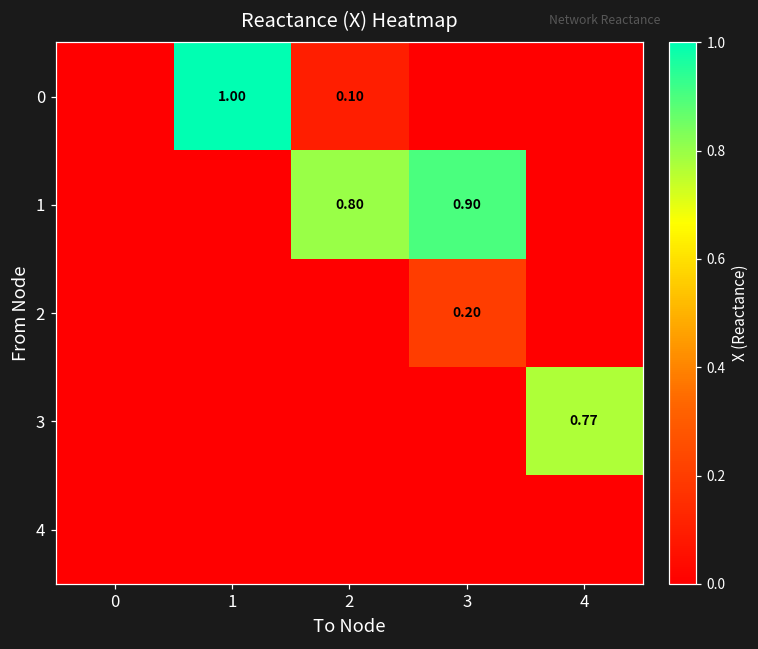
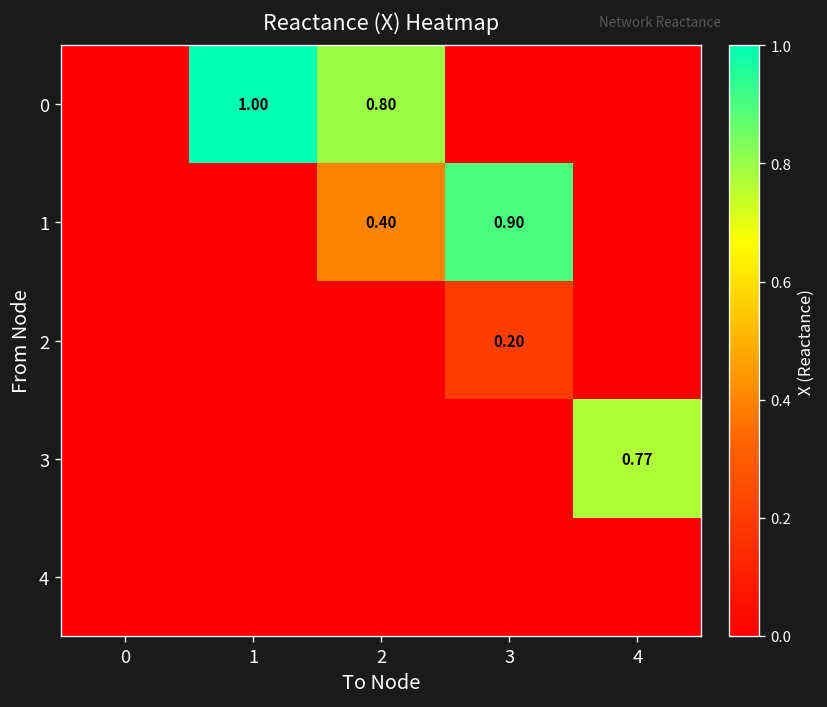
0, 2: 0.10 -> 0.80
1, 2: 0.80 -> 0.40
